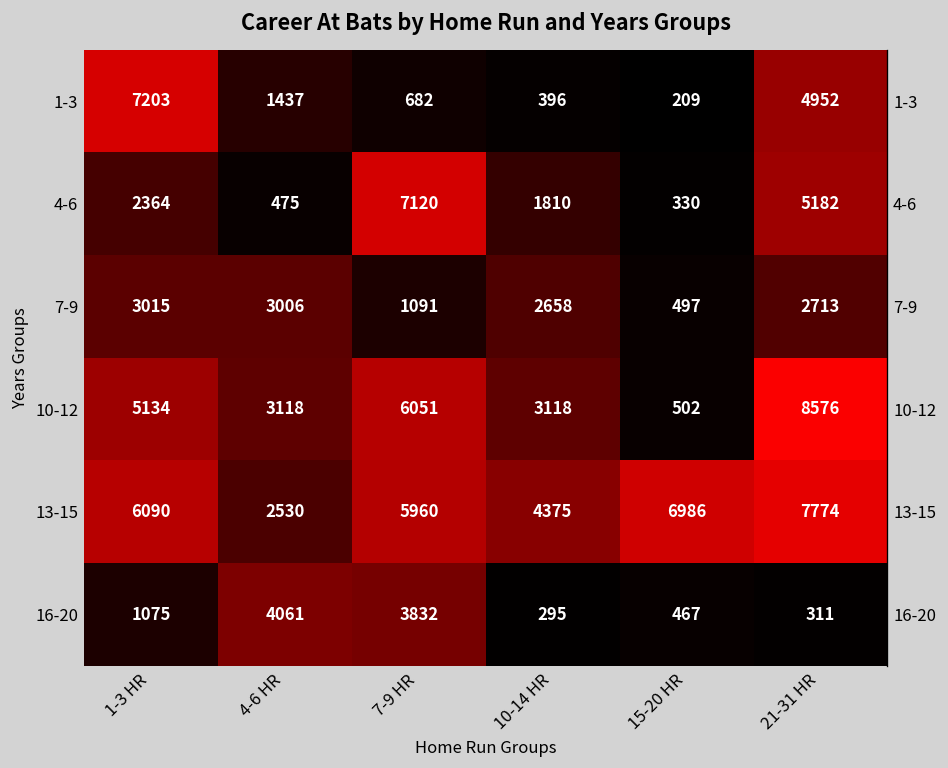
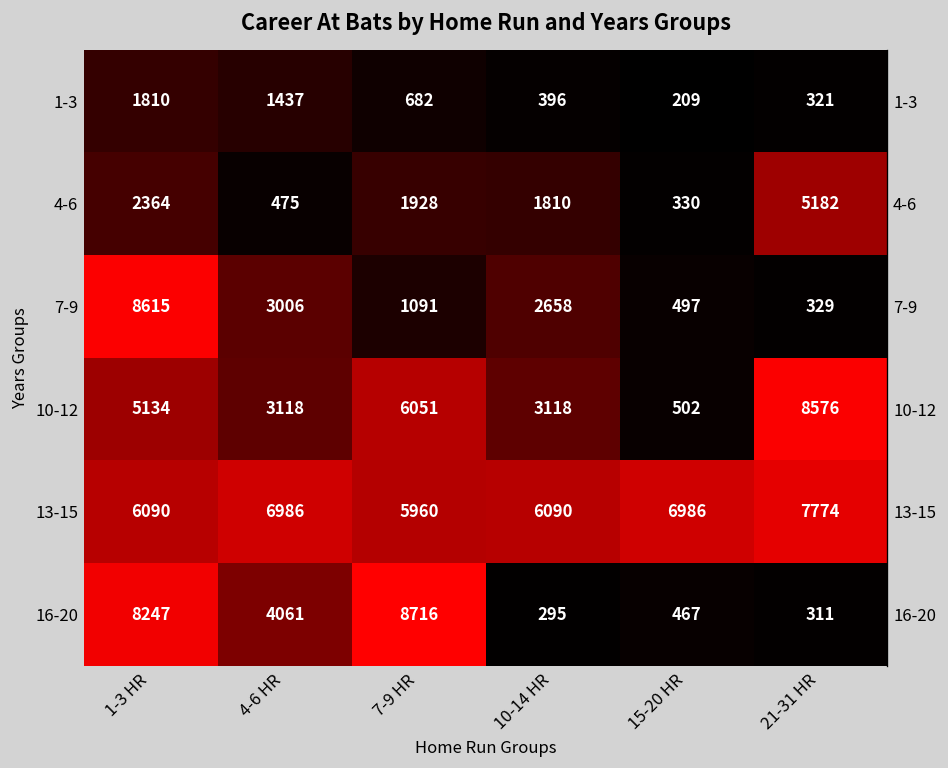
1-3, 1-3 HR: 7203 -> 1810
1-3, 21-31 HR: 4952 -> 321
4-6, 7-9 HR: 7120 -> 1928
7-9, 1-3 HR: 3015 -> 8615
7-9, 21-31 HR: 2713 -> 329
13-15, 4-6 HR: 2530 -> 6986
13-15, 10-14 HR: 4375 -> 6090
16-20, 1-3 HR: 1075 -> 8247
16-20, 7-9 HR: 3832 -> 8716
